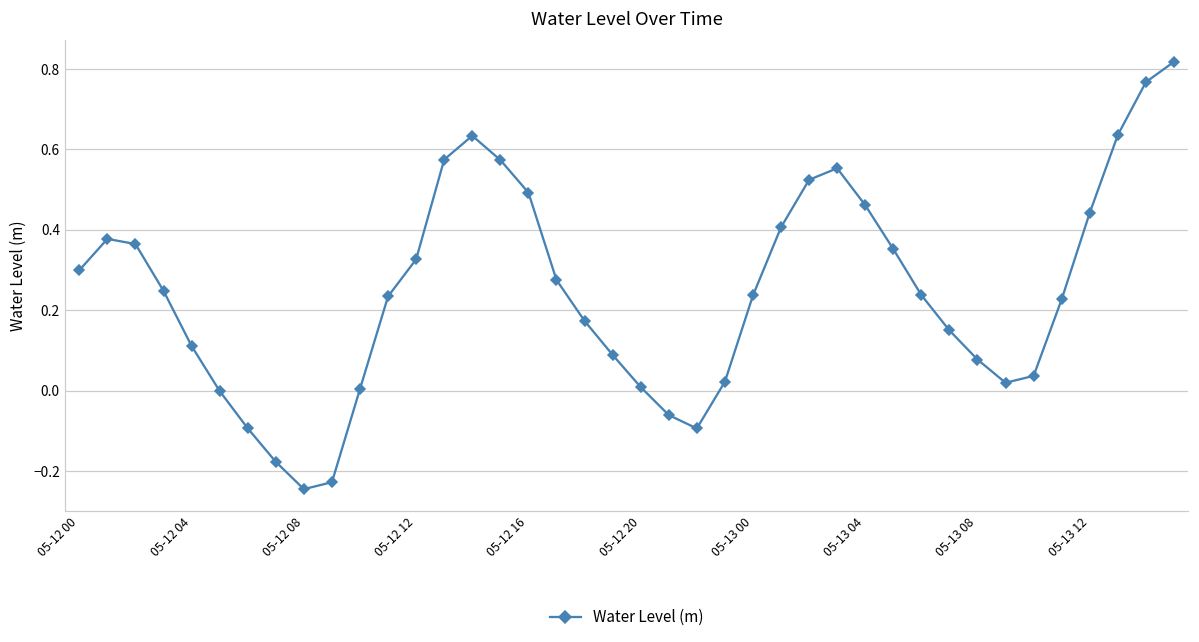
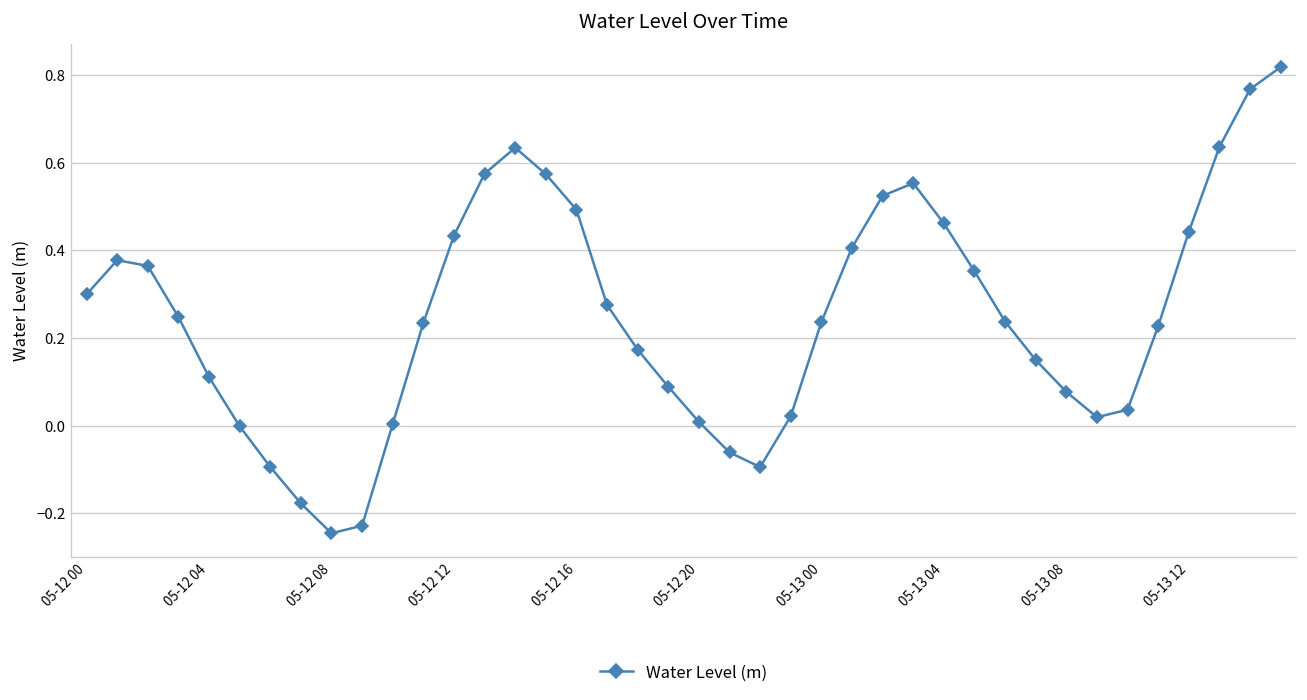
05-12 12: 0.33 -> 0.43
